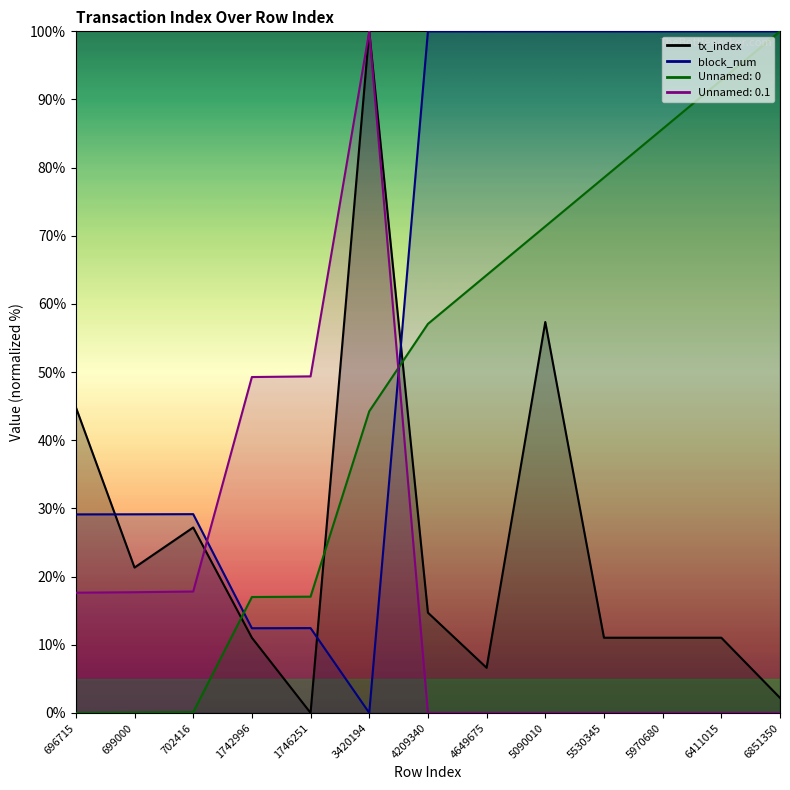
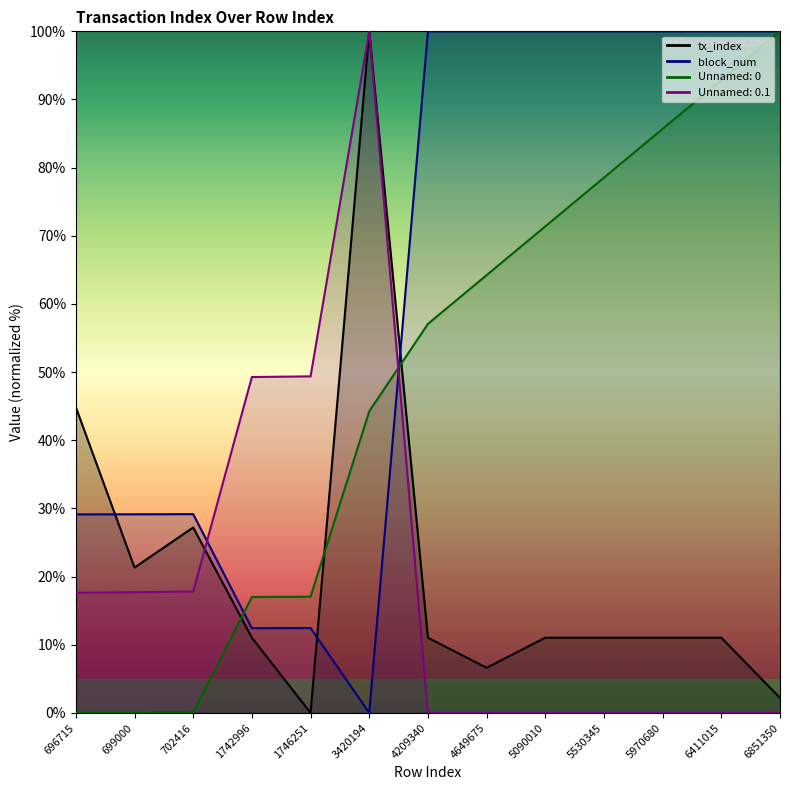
tx_index, 4209340: 15% -> 11%
tx_index, 5090010: 57% -> 11%
